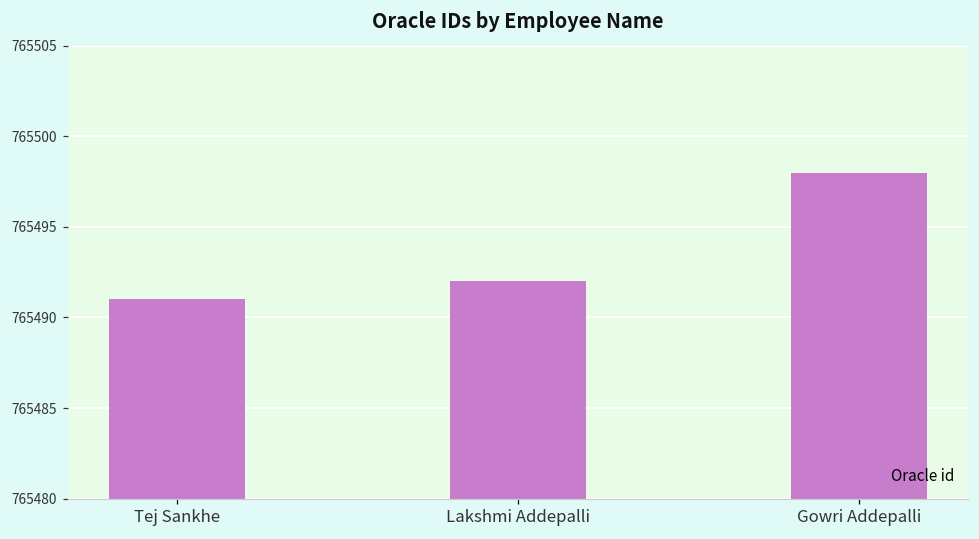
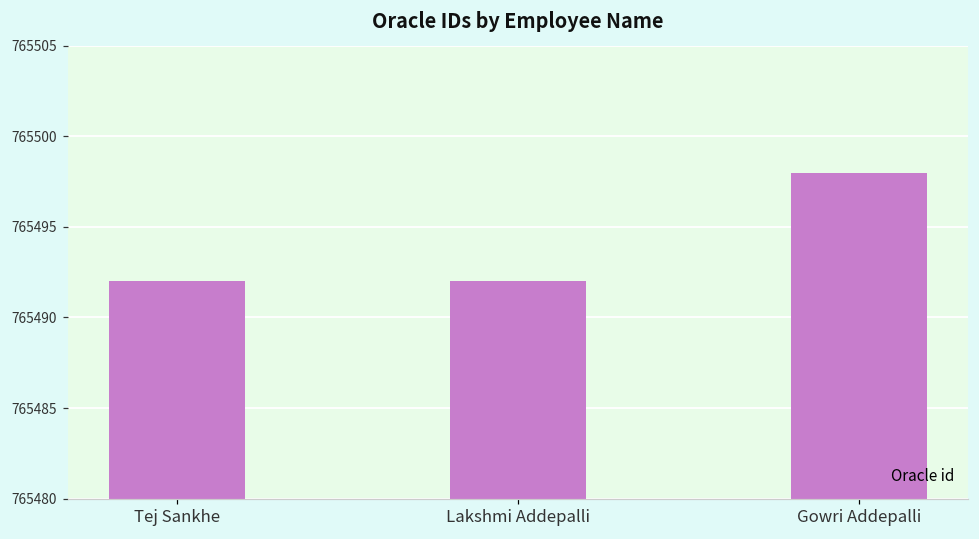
Tej Sankhe: 765491 -> 765492
